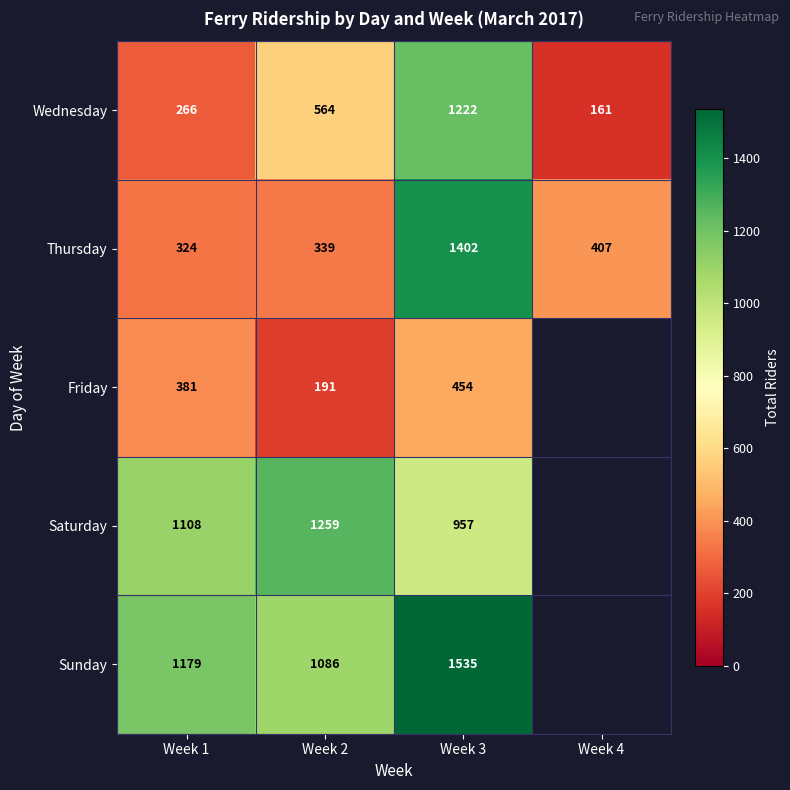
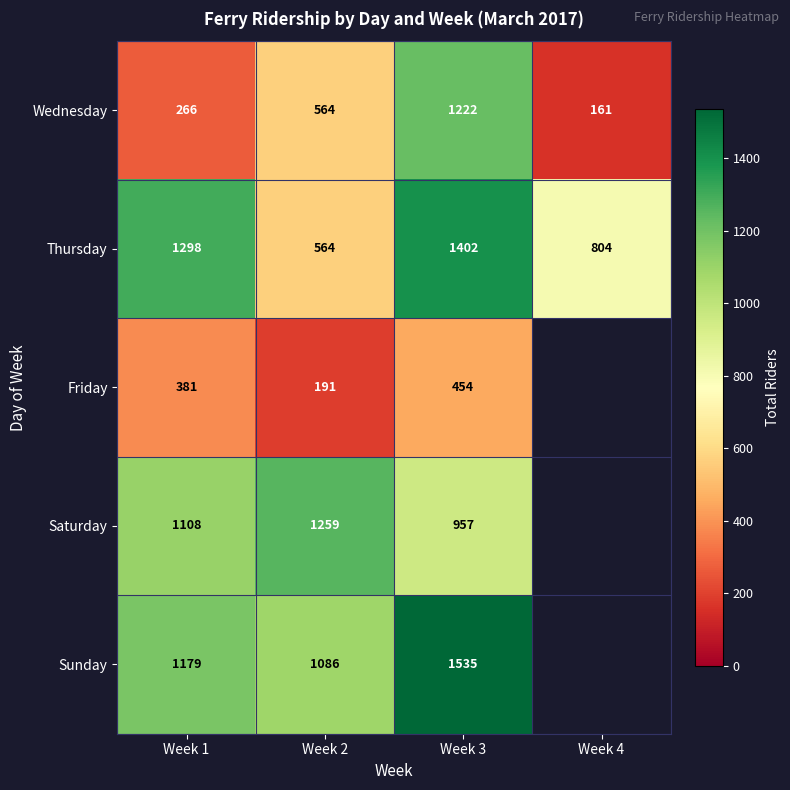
Thursday, Week 1: 324 -> 1298
Thursday, Week 2: 339 -> 564
Thursday, Week 4: 407 -> 804
